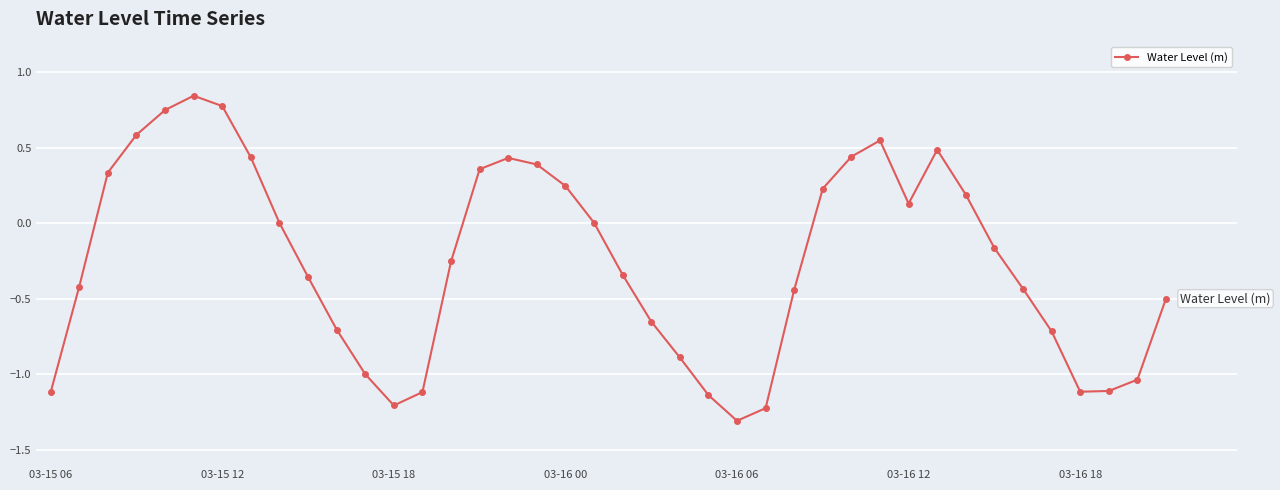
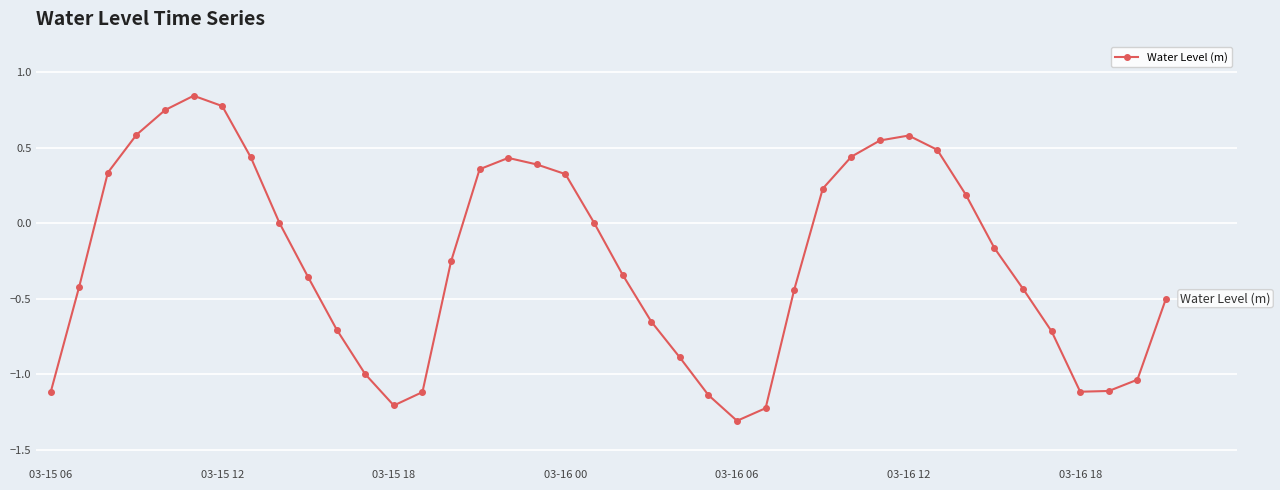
03-16 00: 0.25 -> 0.32
03-16 12: 0.13 -> 0.58
